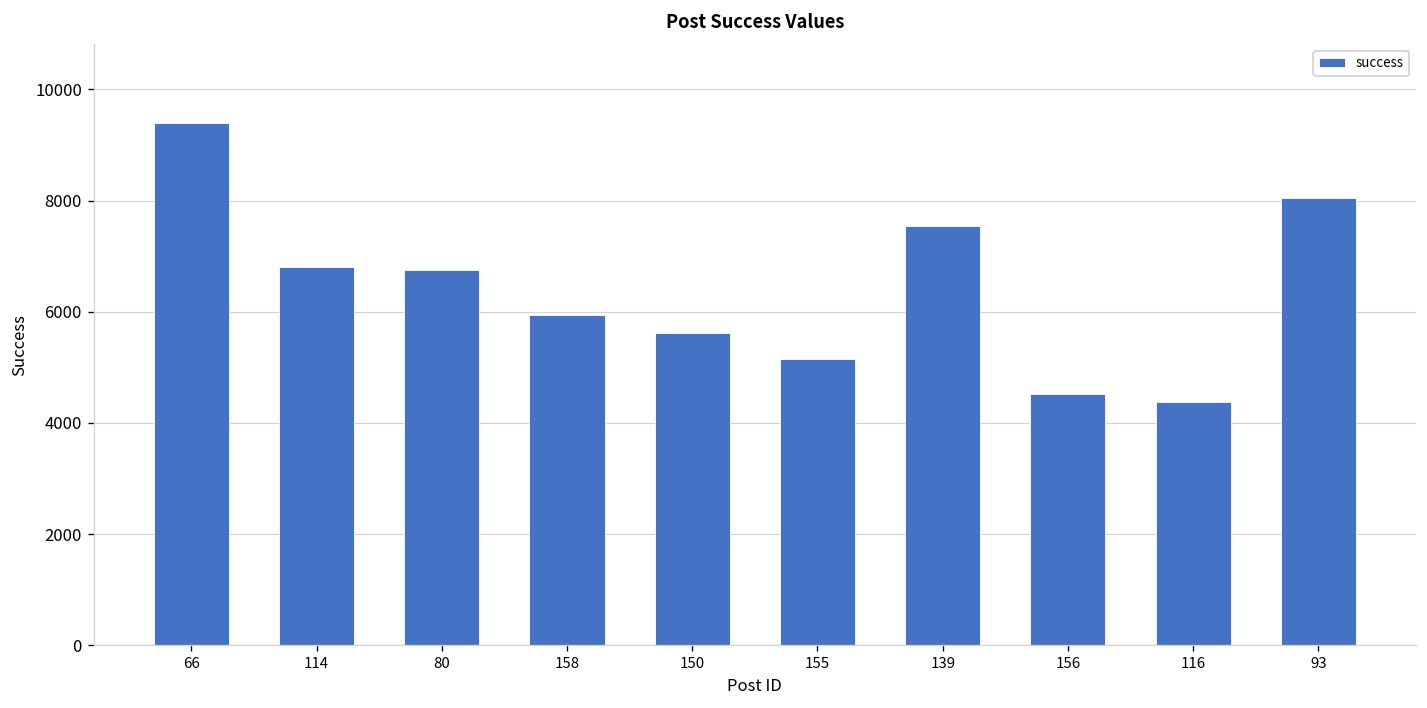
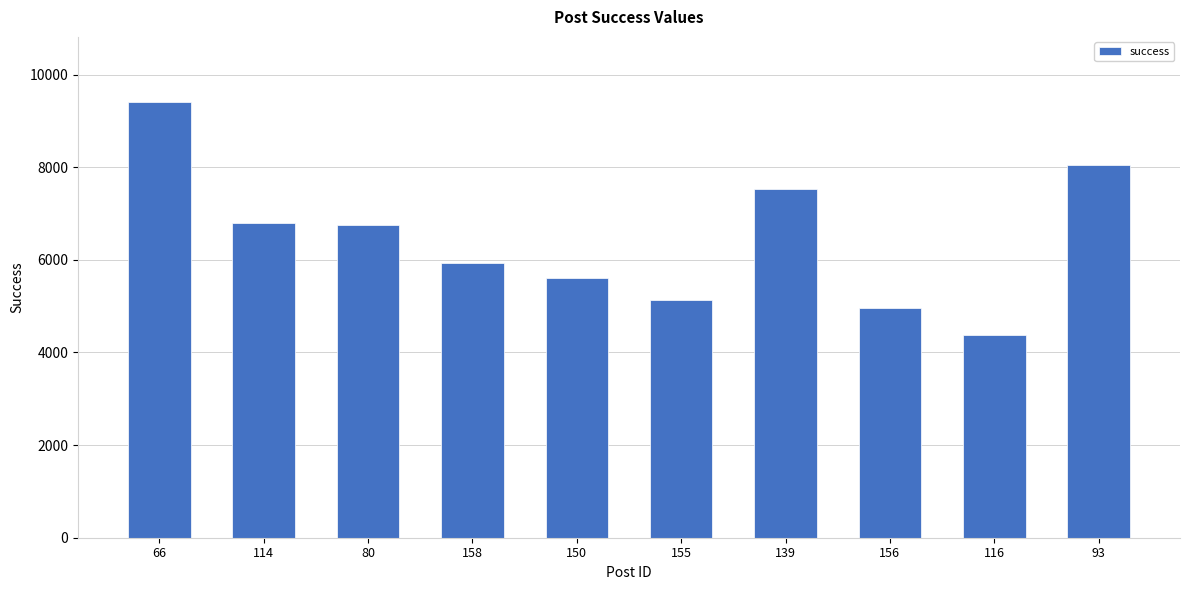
156: 4500 -> 5000
